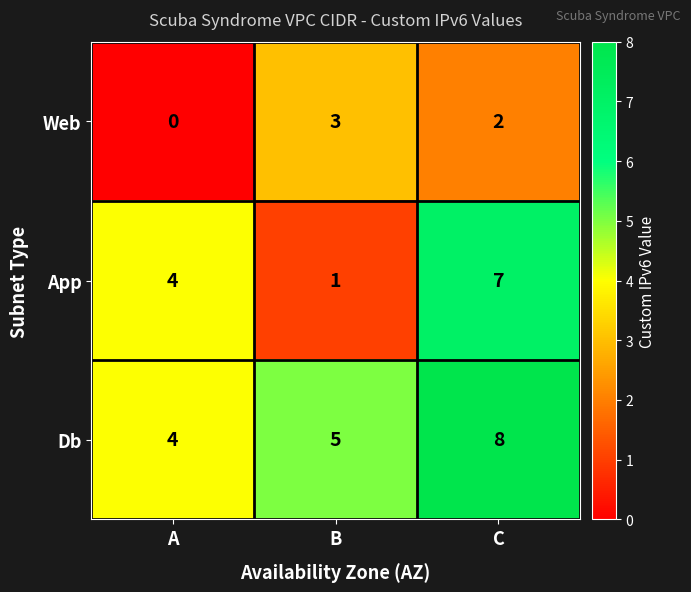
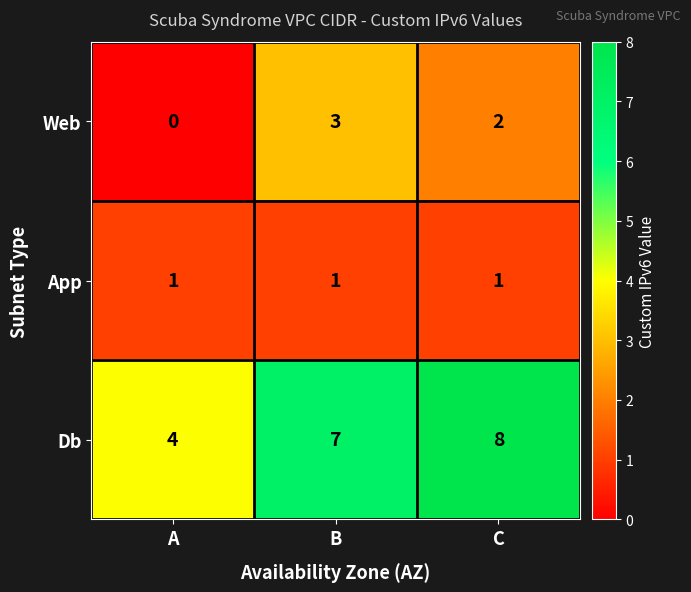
App, A: 4 -> 1
App, C: 7 -> 1
Db, B: 5 -> 7
